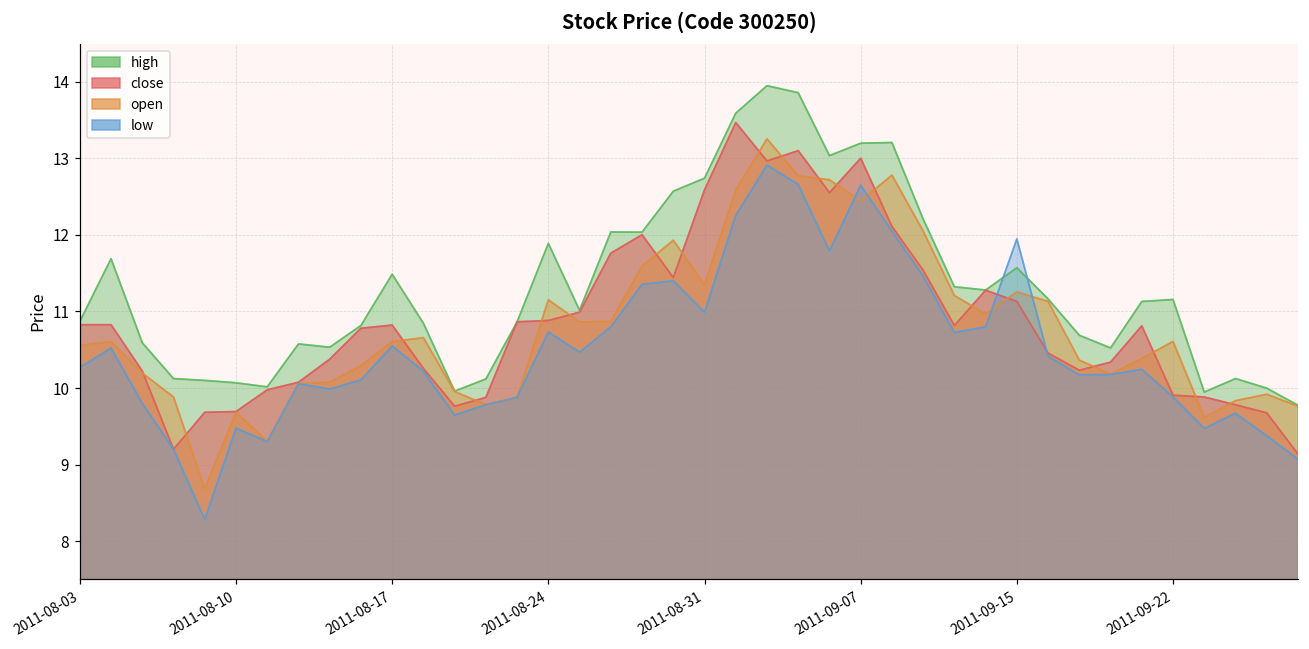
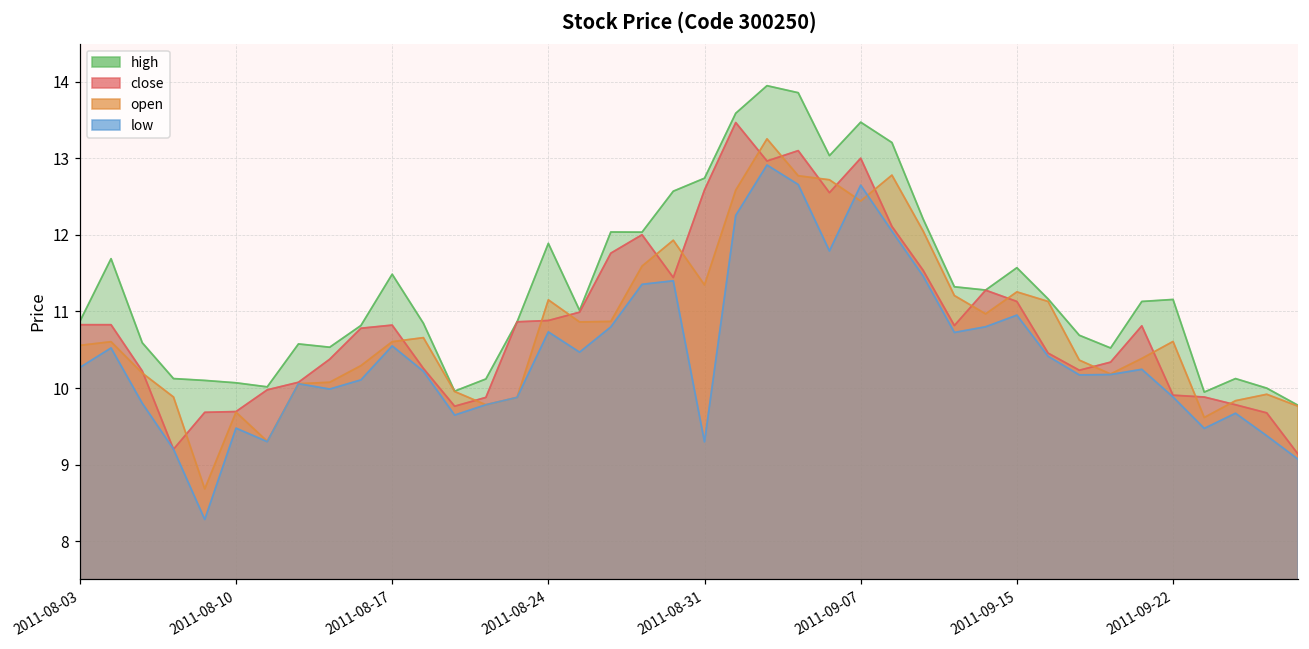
low, 2011-08-31: 11.0 -> 9.3
high, 2011-09-07: 13.2 -> 13.5
low, 2011-09-15: 11.9 -> 11.0
